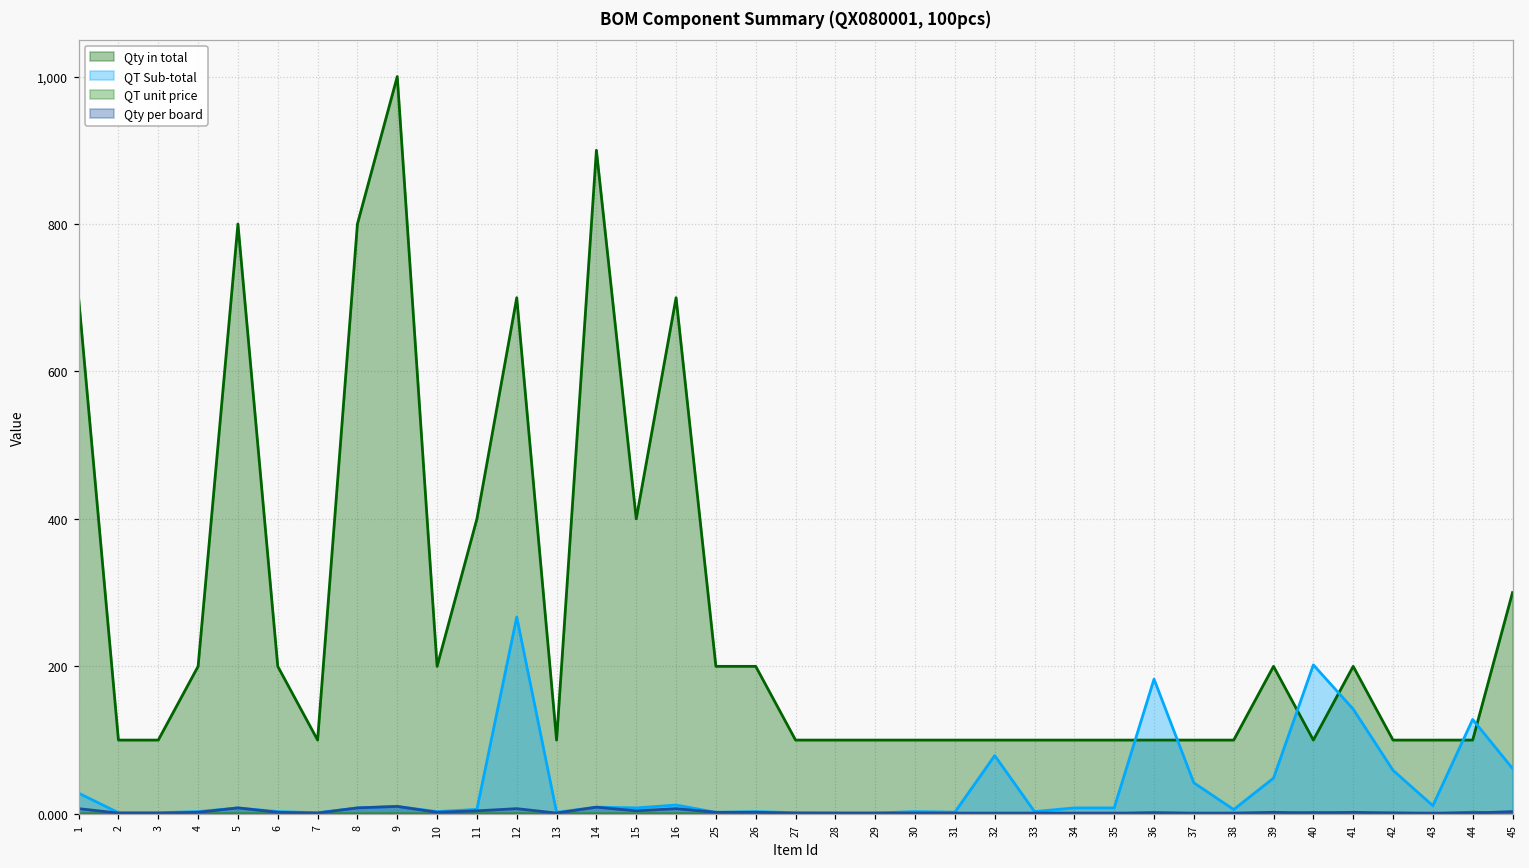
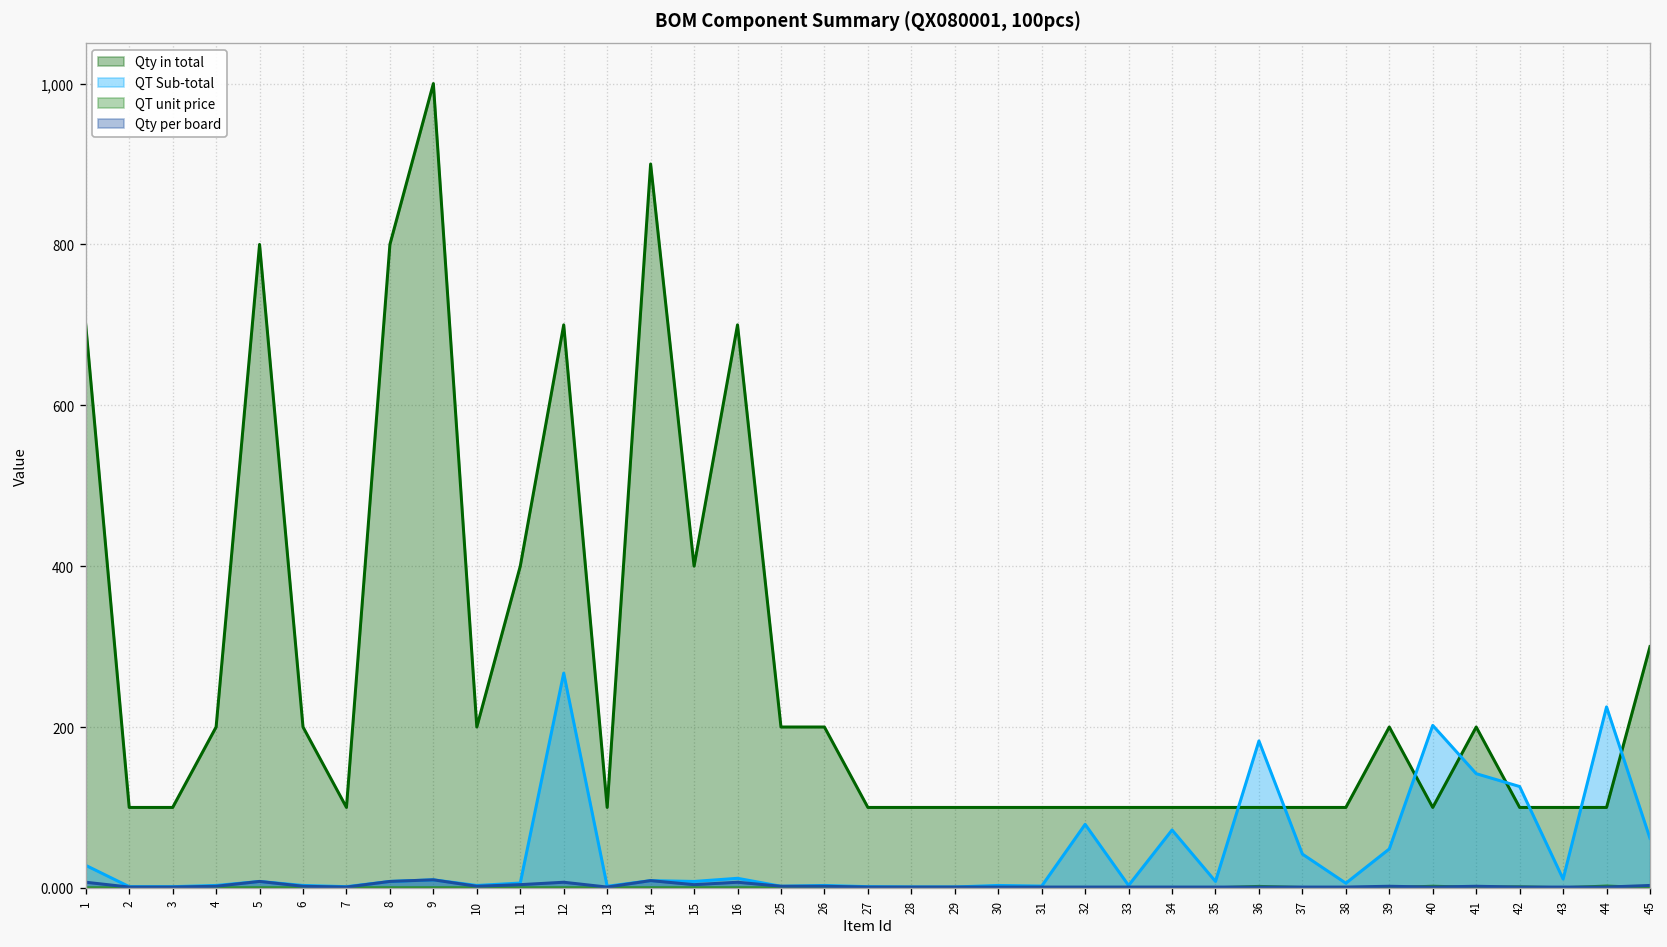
QT Sub-total, 34: 10 -> 70
QT Sub-total, 42: 60 -> 130
QT Sub-total, 44: 130 -> 230
